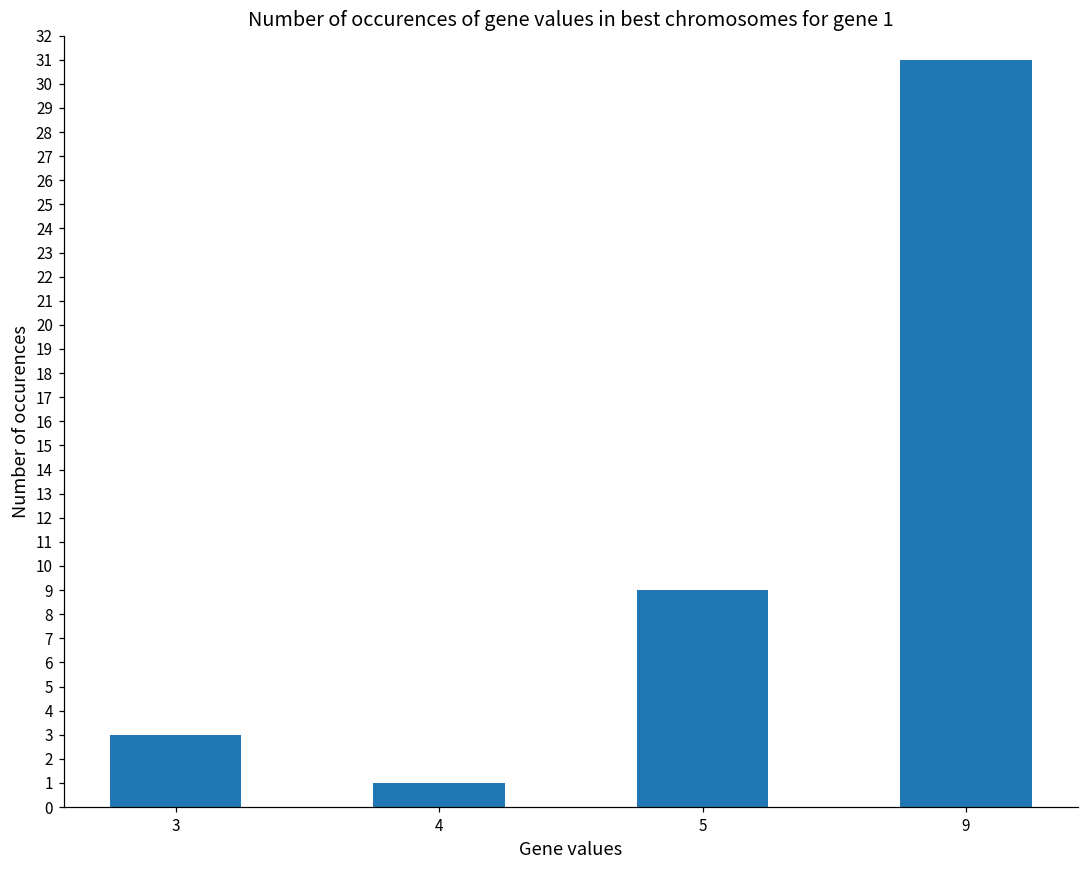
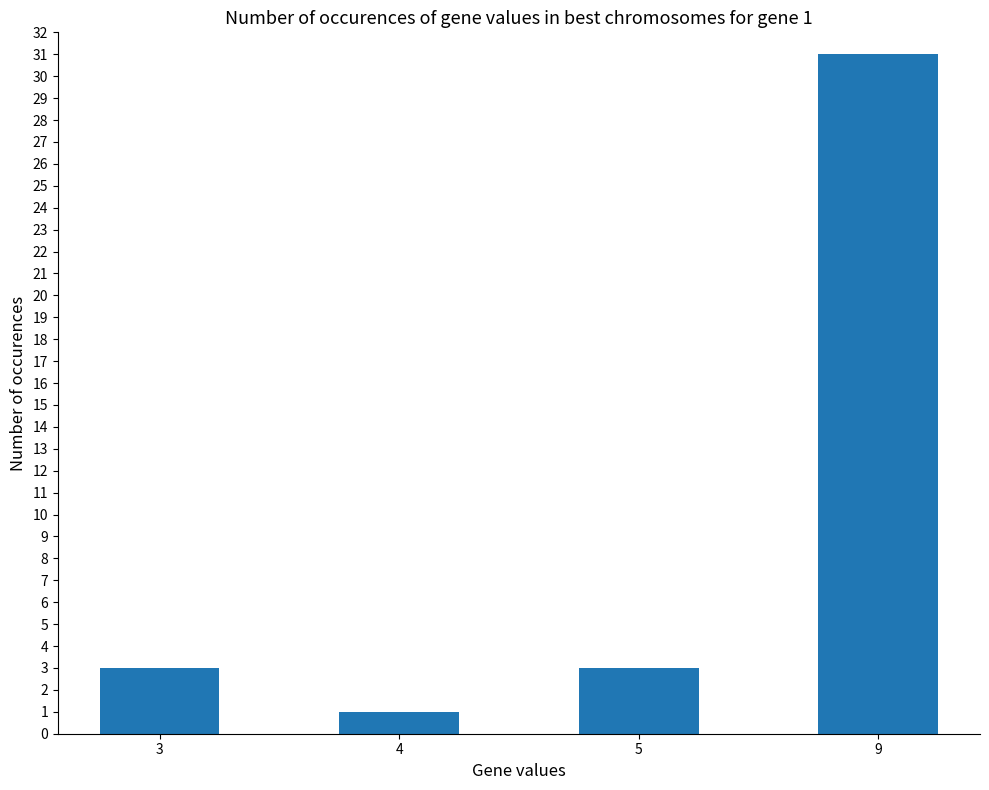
5: 9 -> 3
